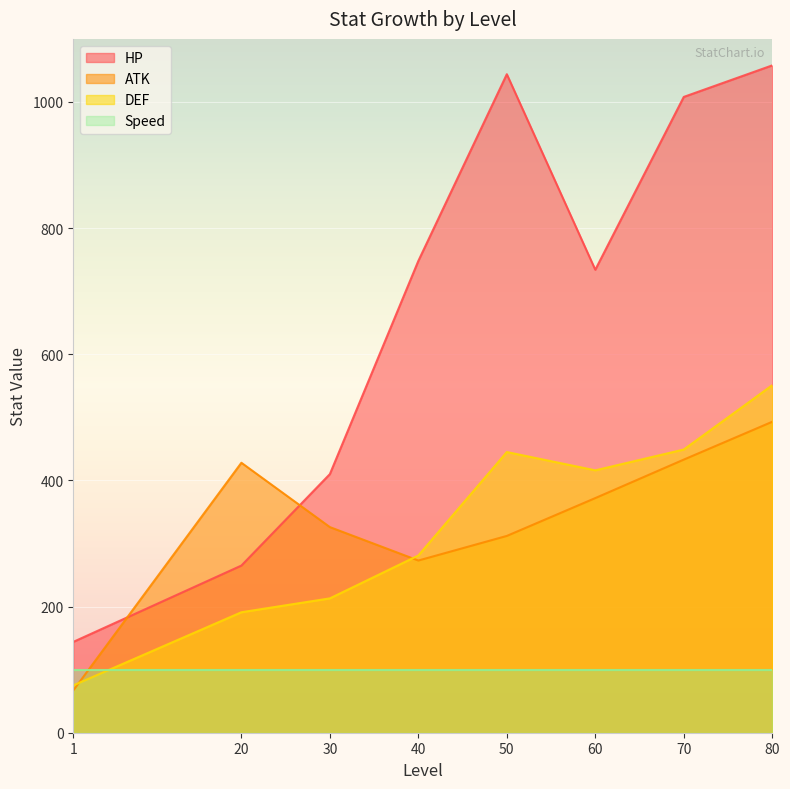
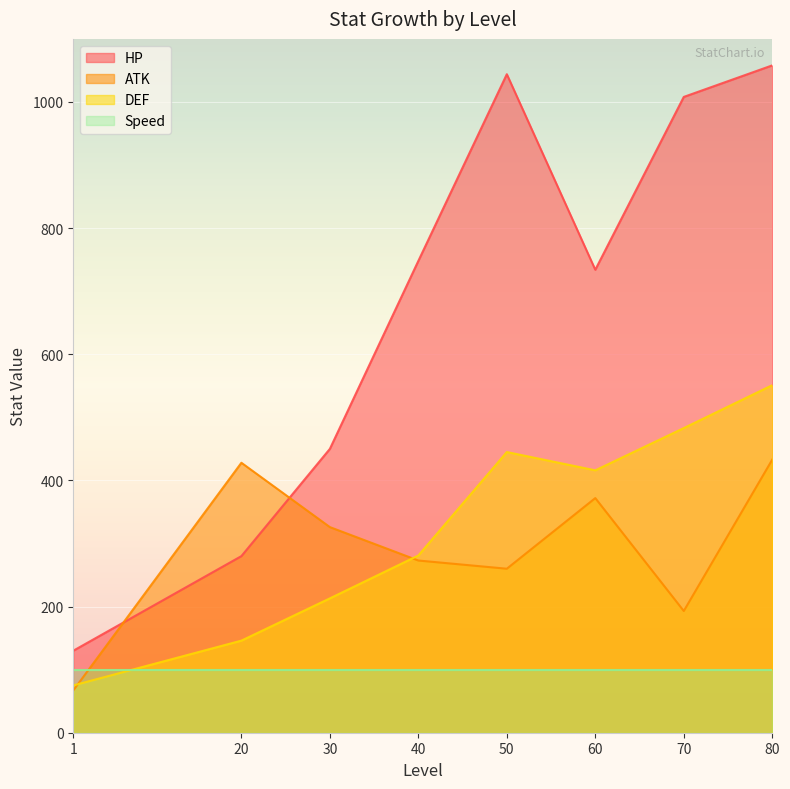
HP, 1: 140 -> 130
HP, 20: 270 -> 280
DEF, 20: 190 -> 150
HP, 30: 410 -> 450
ATK, 50: 310 -> 260
ATK, 70: 430 -> 190
DEF, 70: 450 -> 480
ATK, 80: 490 -> 430
